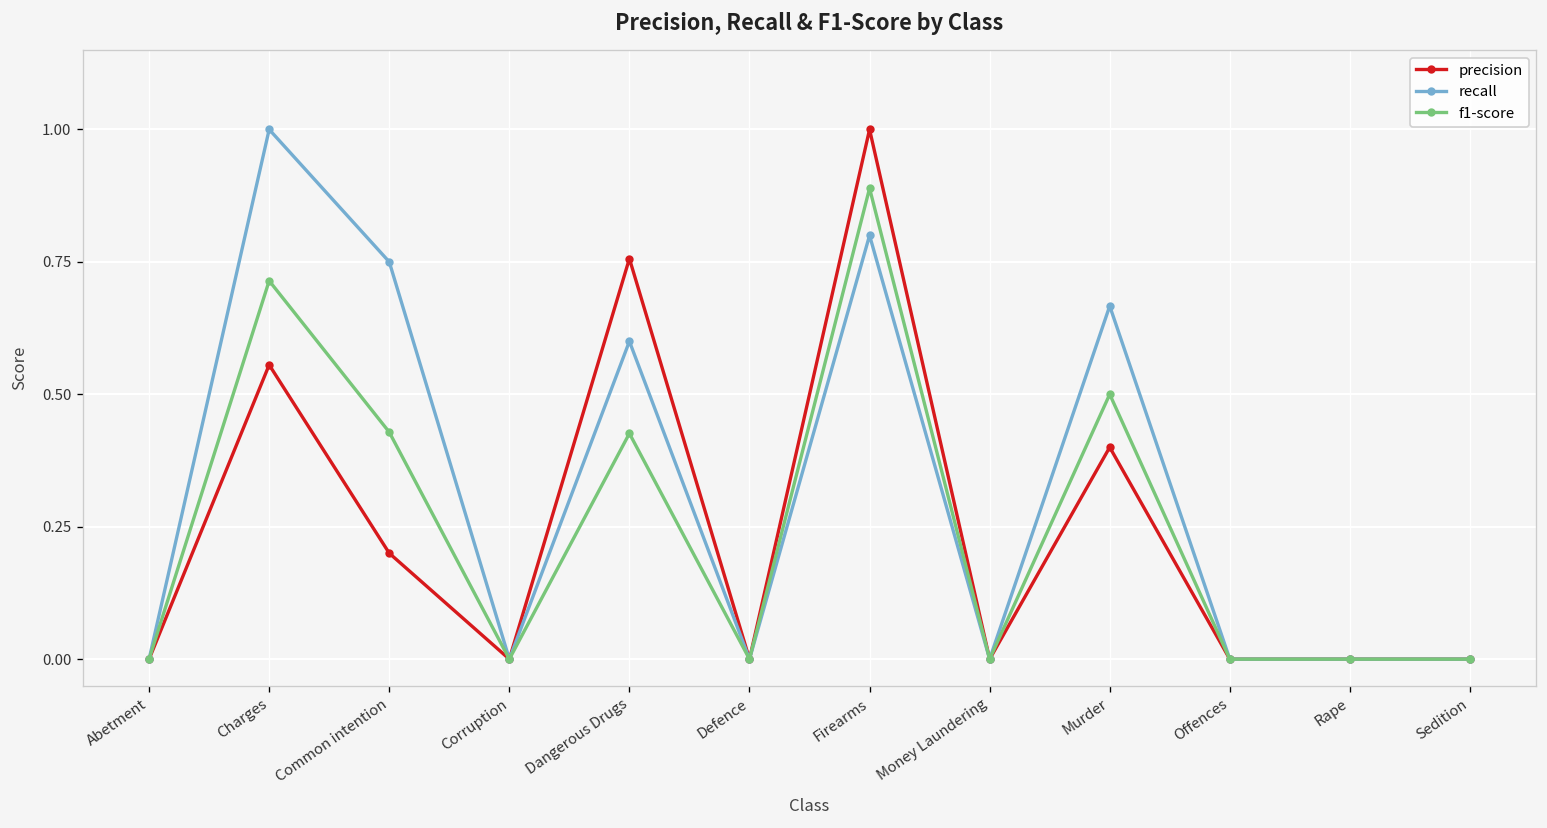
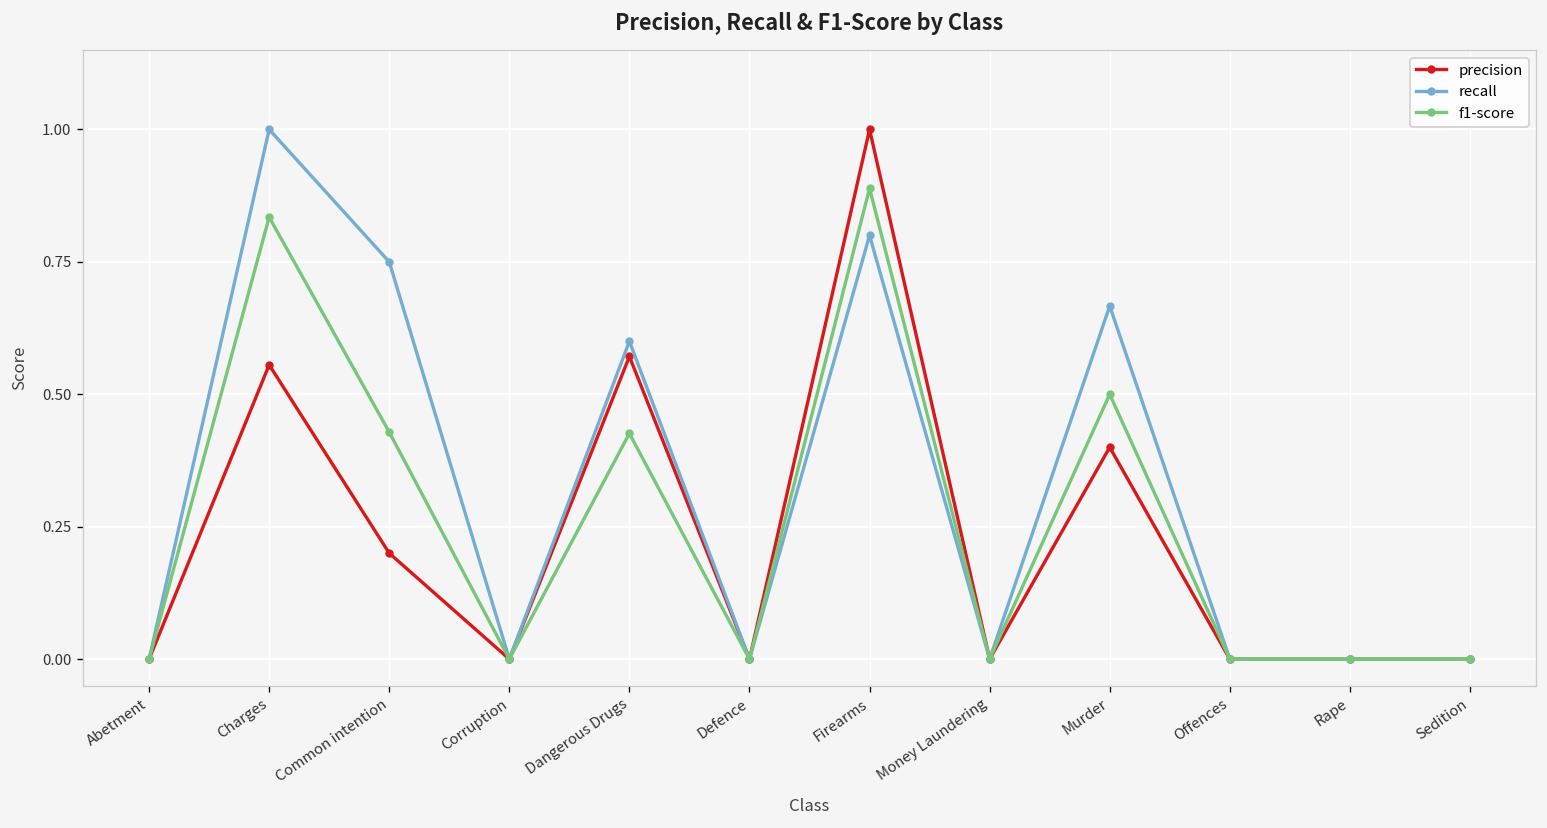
f1-score, Charges: 0.71 -> 0.83
precision, Dangerous Drugs: 0.76 -> 0.57
